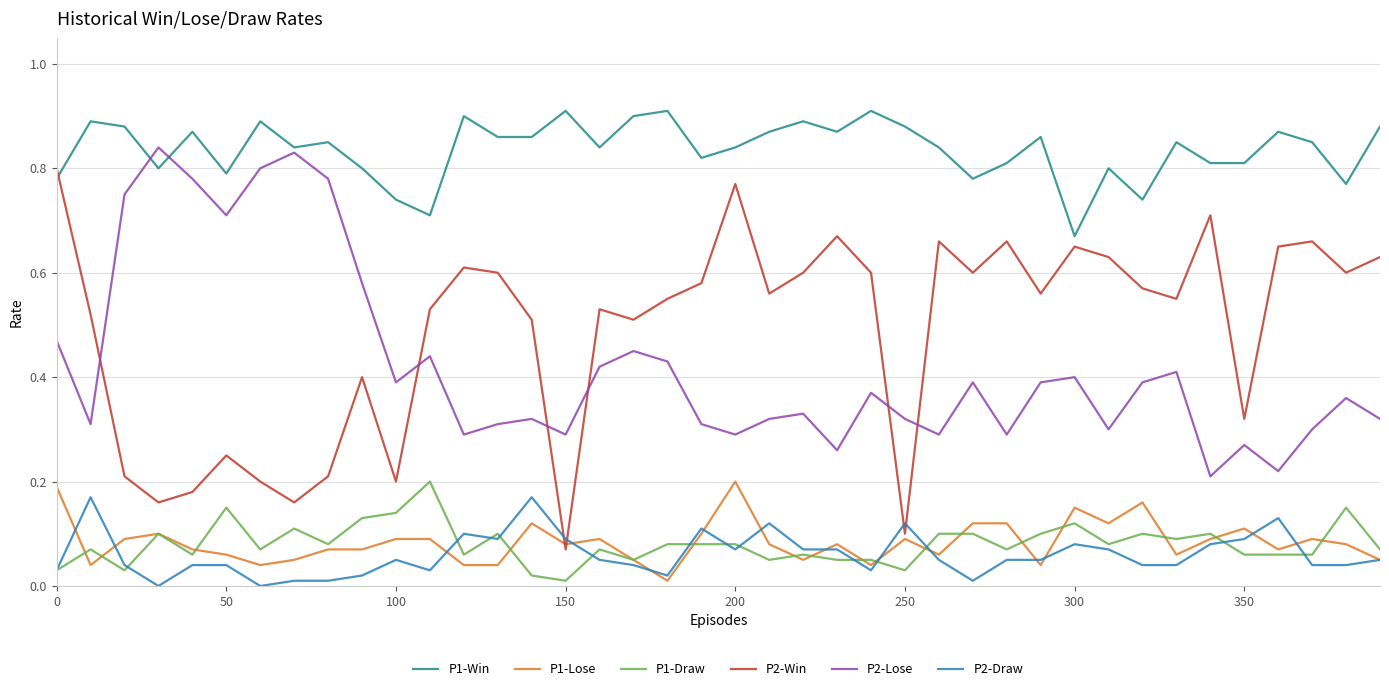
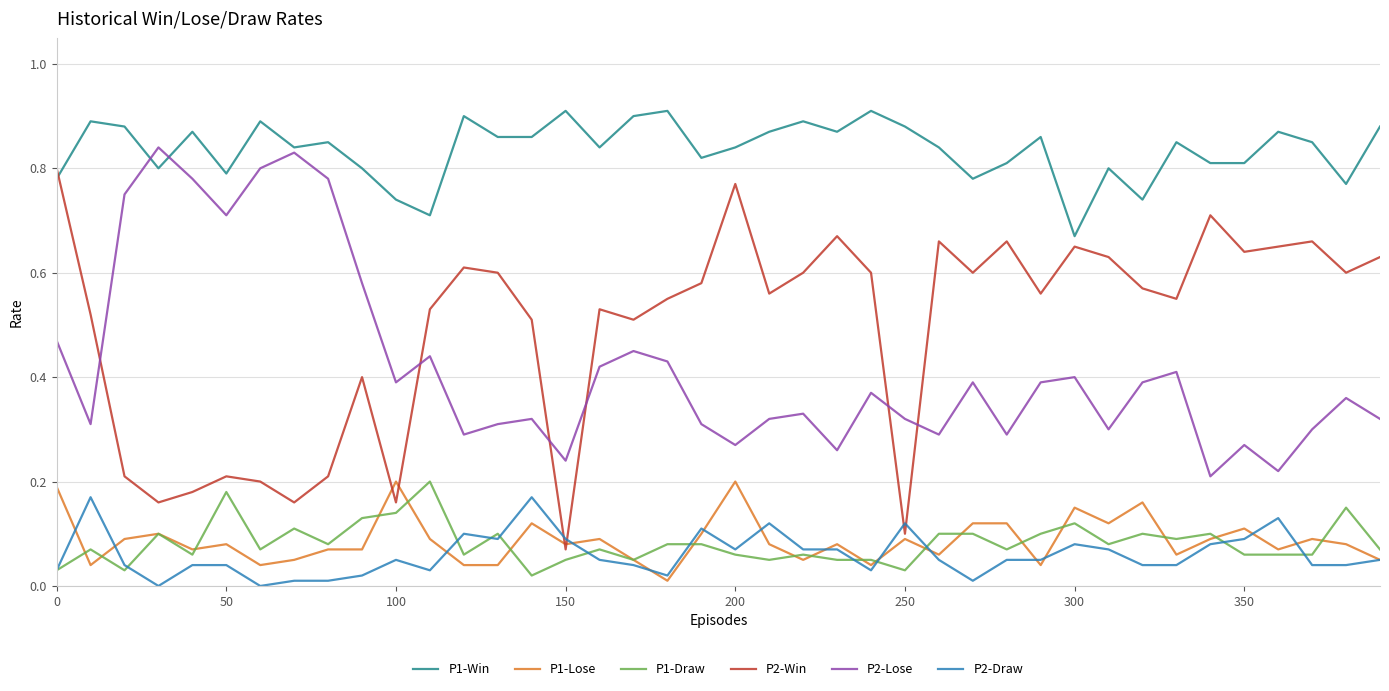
P1-Lose, 50: 0.06 -> 0.08
P1-Draw, 50: 0.15 -> 0.18
P2-Win, 50: 0.25 -> 0.21
P1-Lose, 100: 0.09 -> 0.20
P2-Win, 100: 0.20 -> 0.16
P1-Draw, 150: 0.01 -> 0.05
P2-Lose, 150: 0.29 -> 0.24
P1-Draw, 200: 0.08 -> 0.06
P2-Lose, 200: 0.29 -> 0.27
P2-Win, 350: 0.32 -> 0.64
